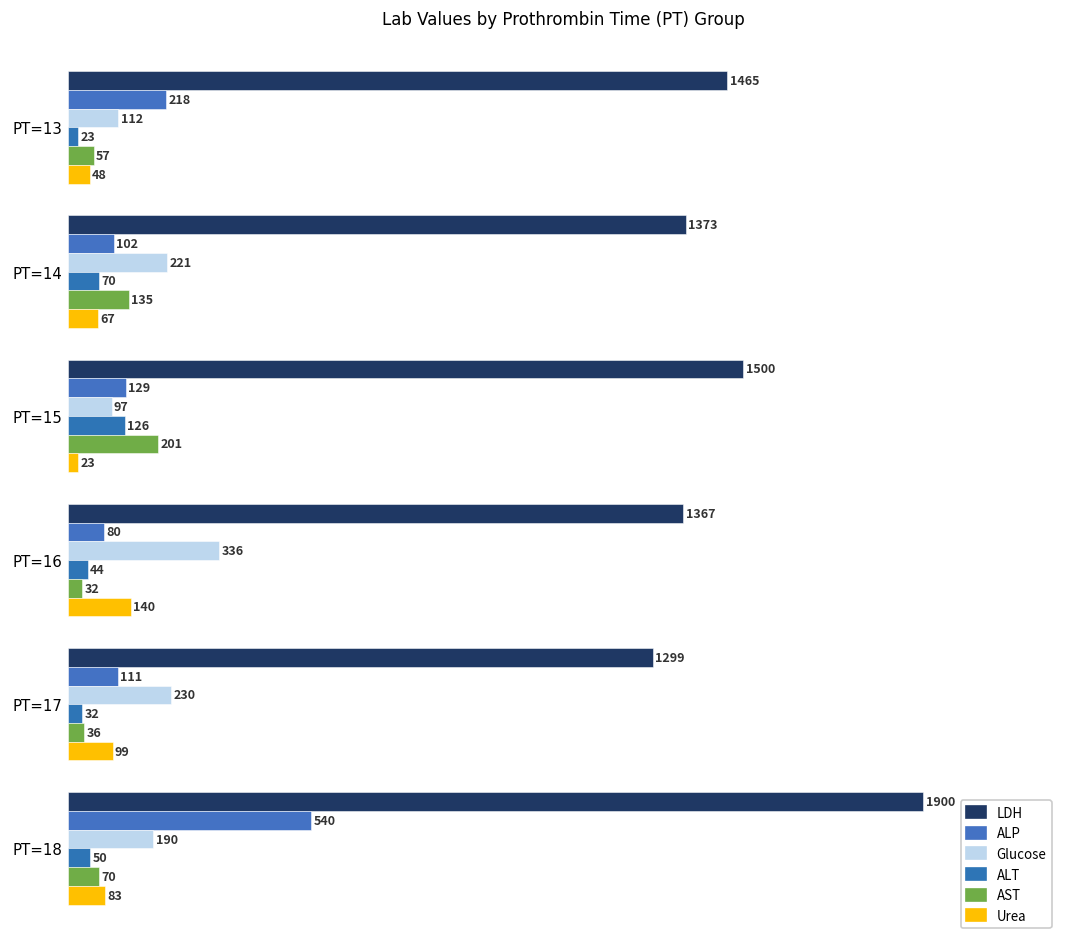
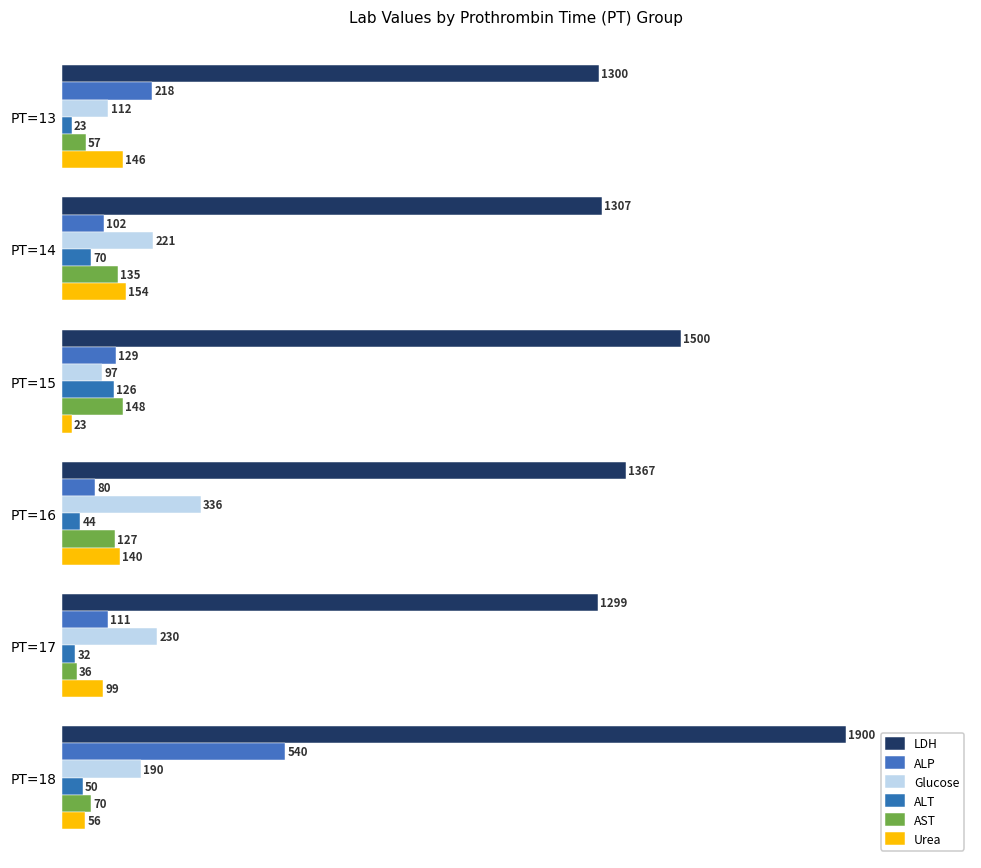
LDH, PT=13: 1465 -> 1300
Urea, PT=13: 48 -> 146
LDH, PT=14: 1373 -> 1307
Urea, PT=14: 67 -> 154
AST, PT=15: 201 -> 148
AST, PT=16: 32 -> 127
Urea, PT=18: 83 -> 56
